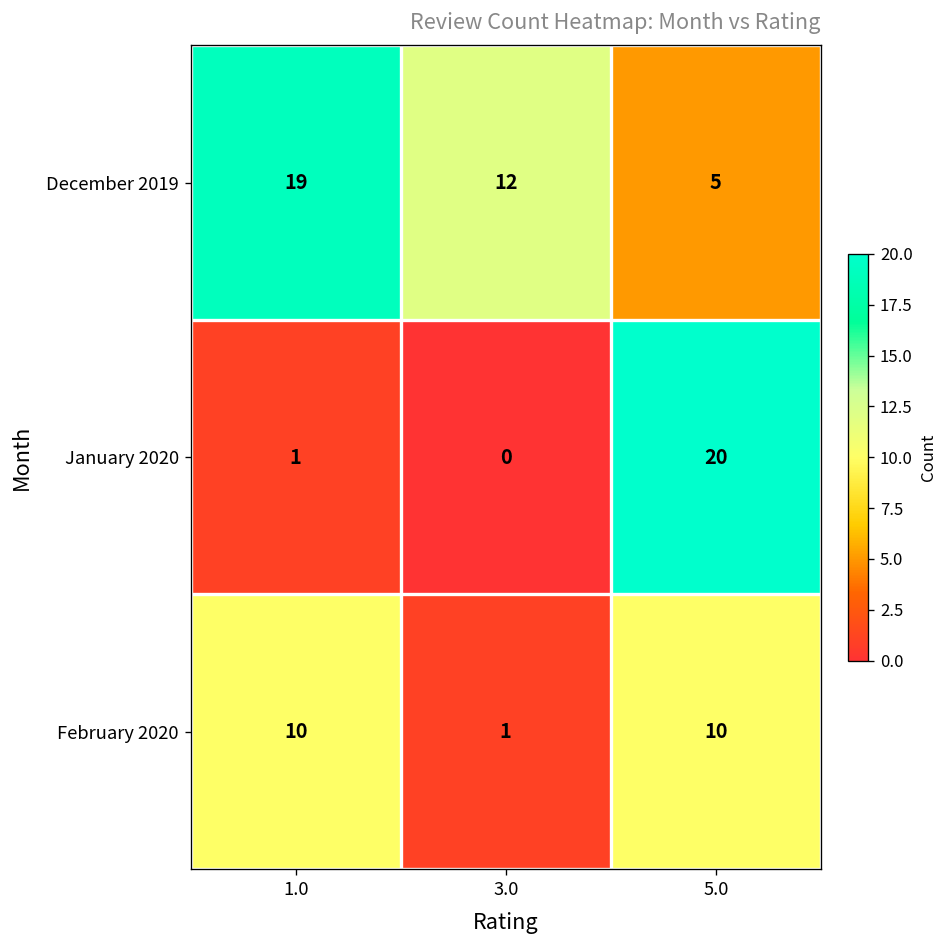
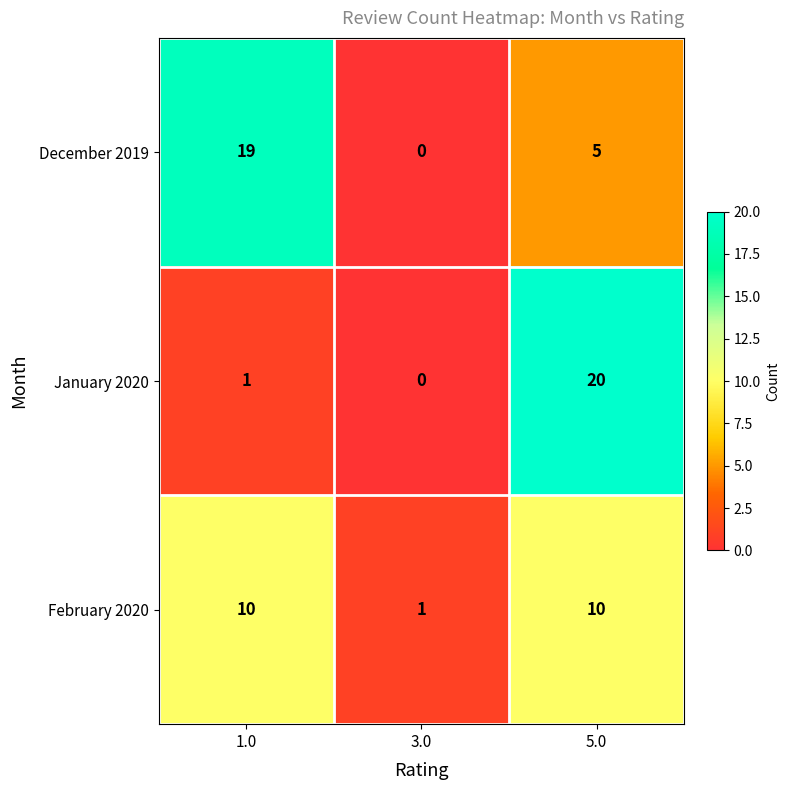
December 2019, 3.0: 12 -> 0
